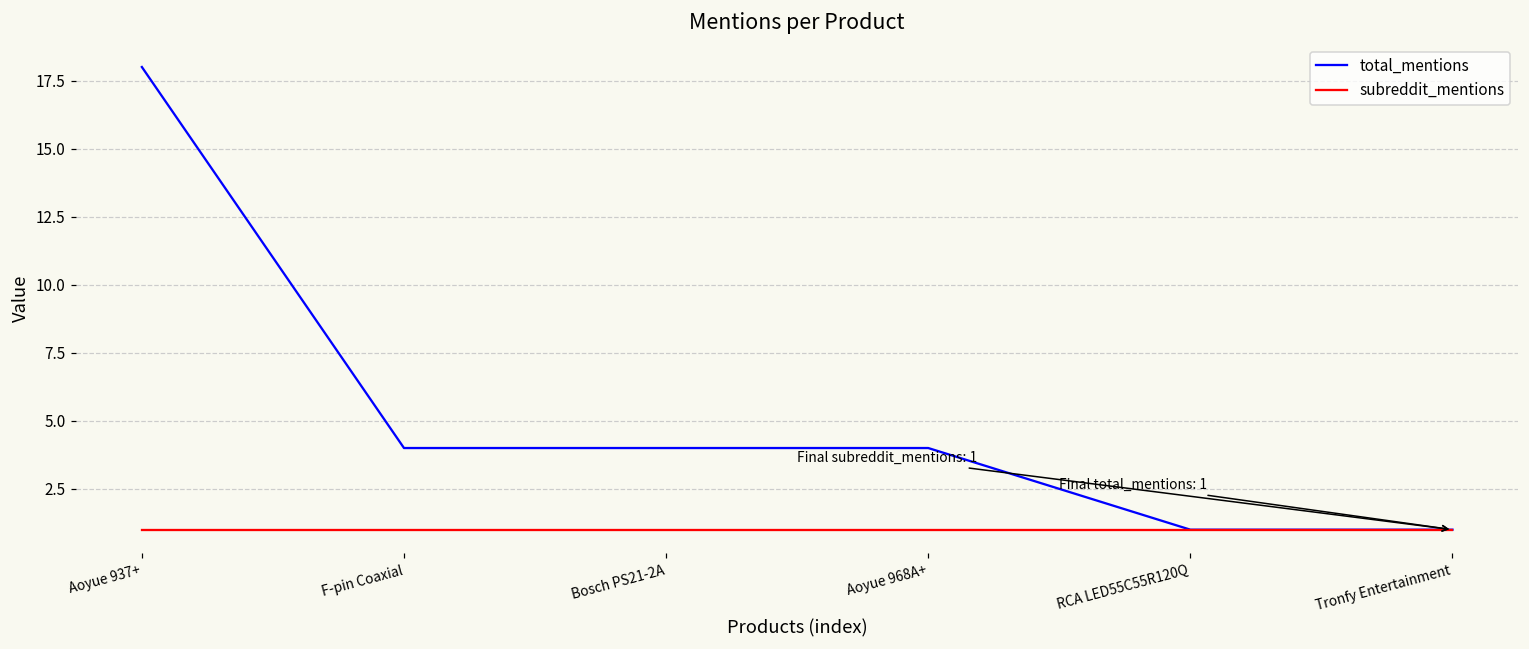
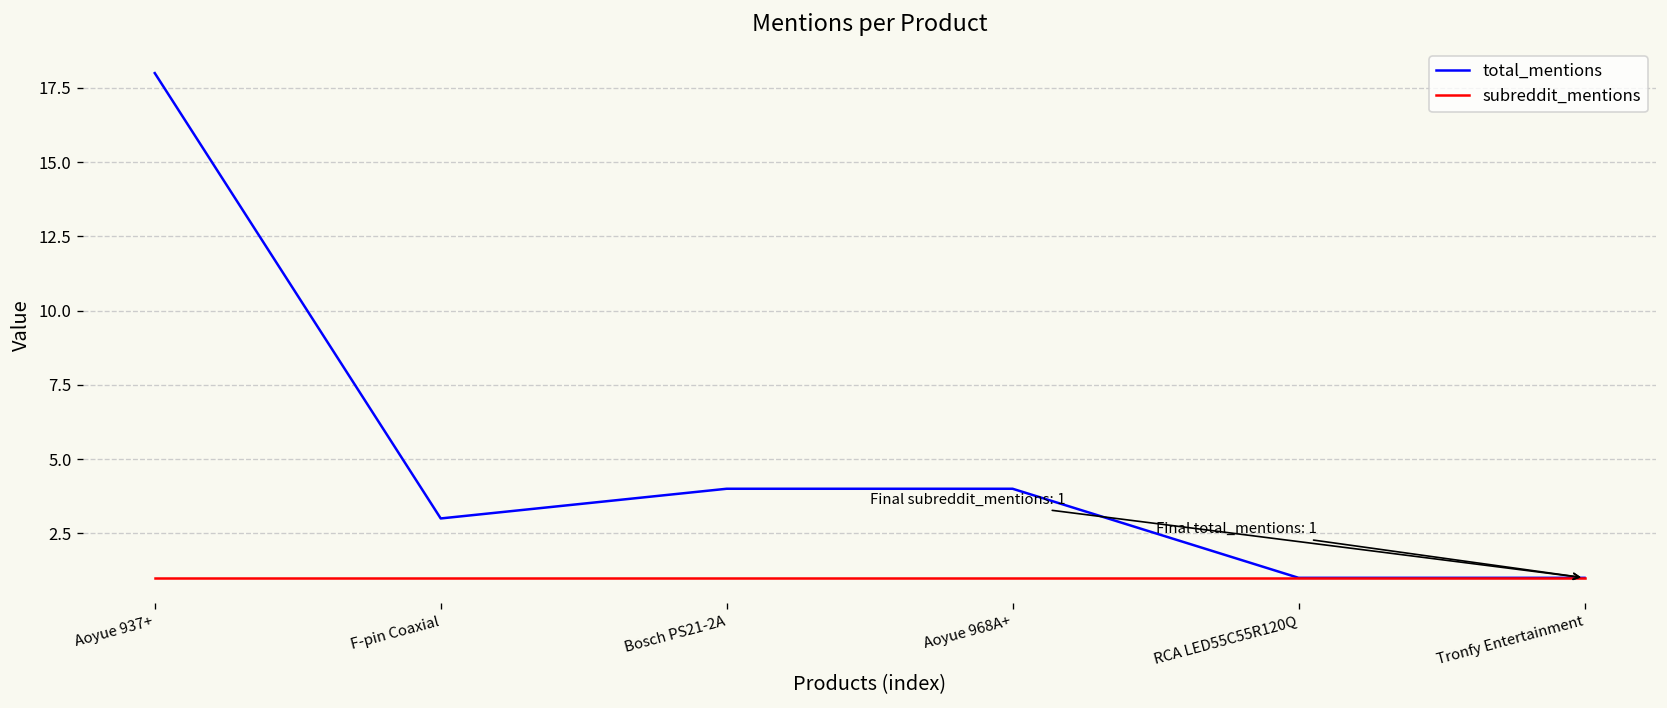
total_mentions, F-pin Coaxial: 4 -> 3
